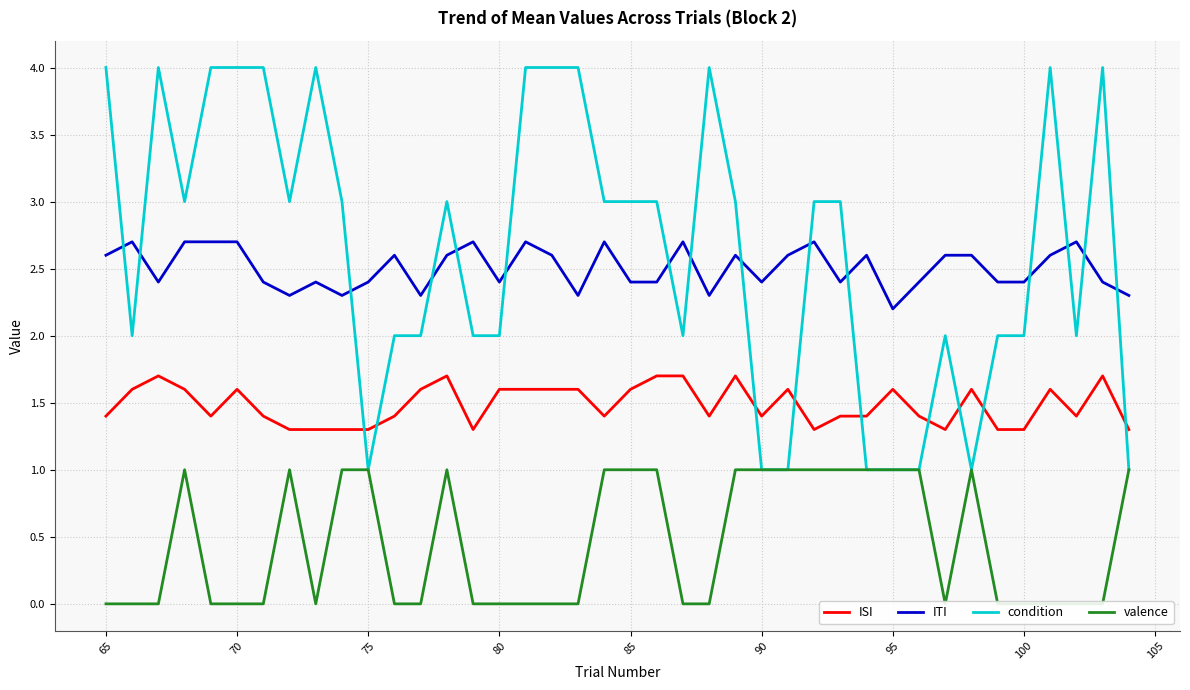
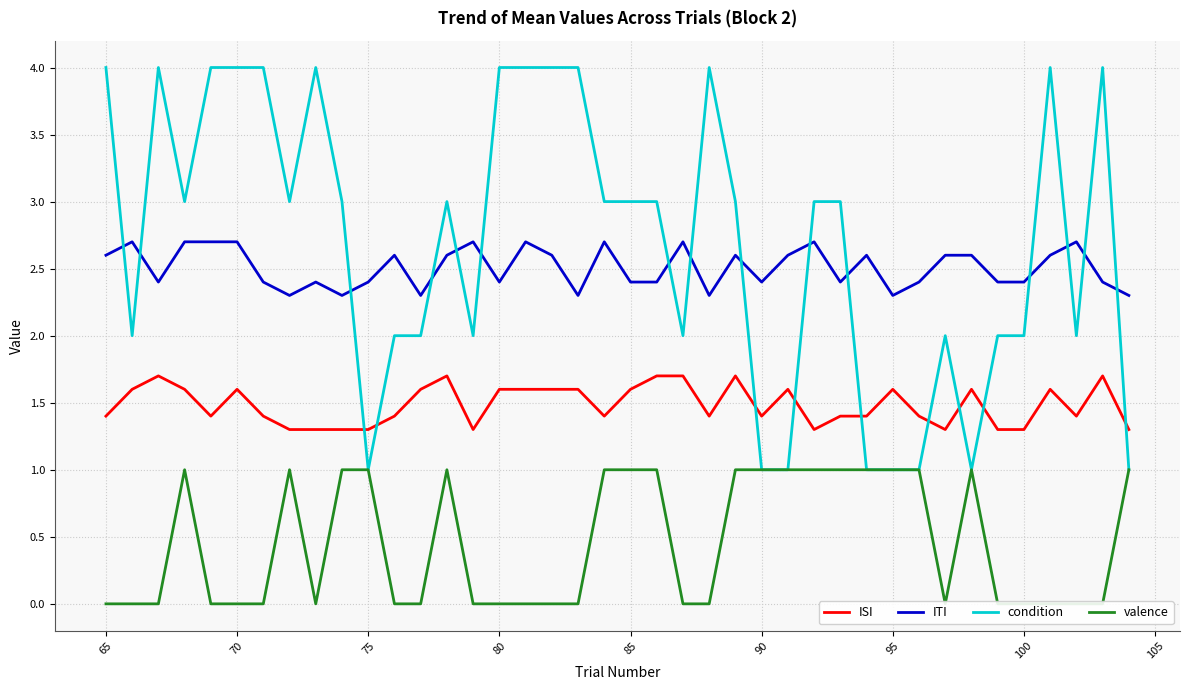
condition, 80: 2 -> 4
ITI, 95: 2.2 -> 2.3
